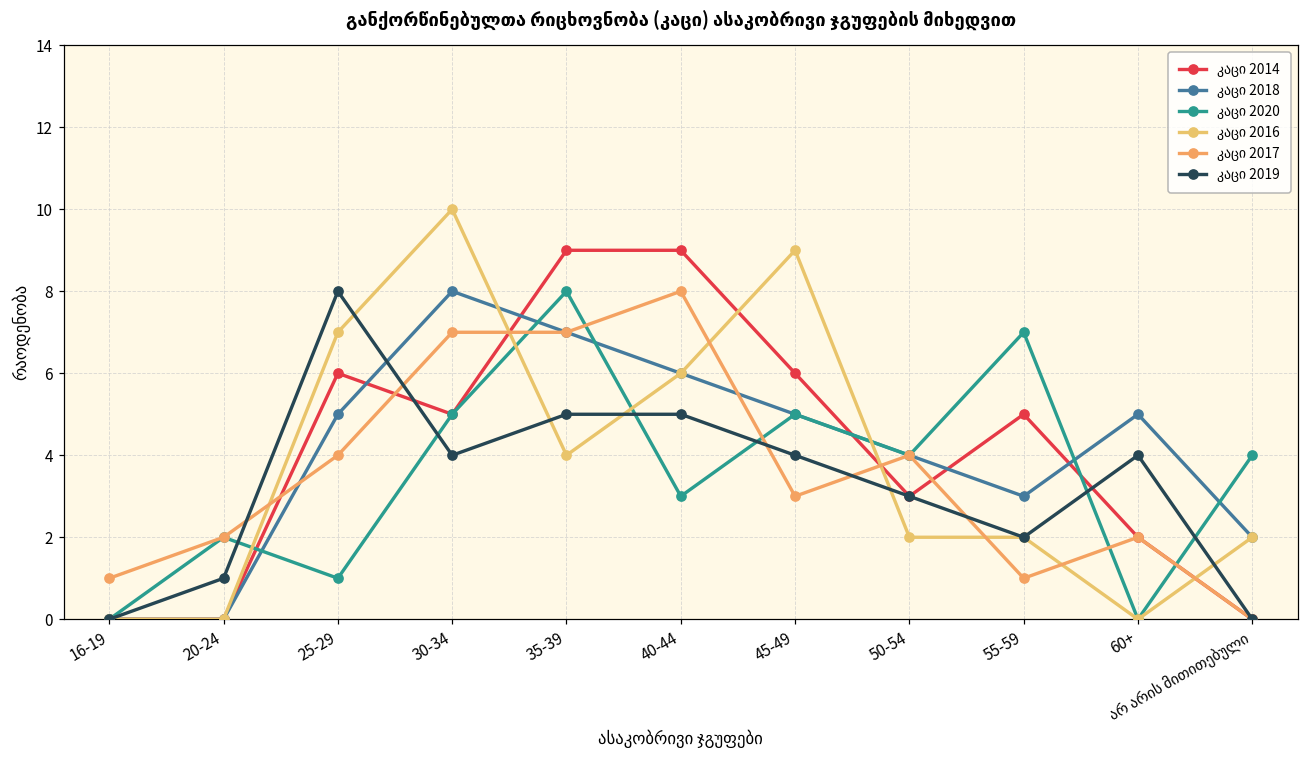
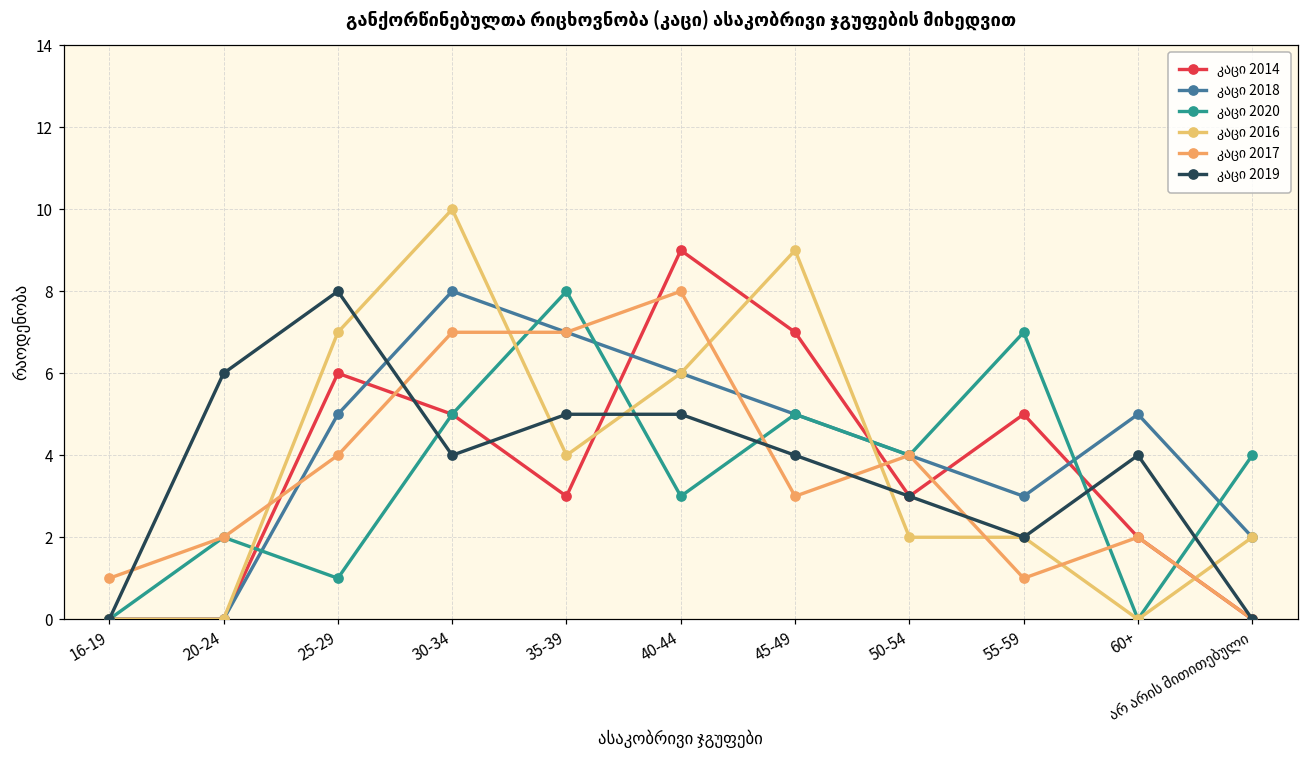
კაცი 2019, 20-24: 1 -> 6
კაცი 2014, 35-39: 9 -> 3
კაცი 2014, 45-49: 6 -> 7
